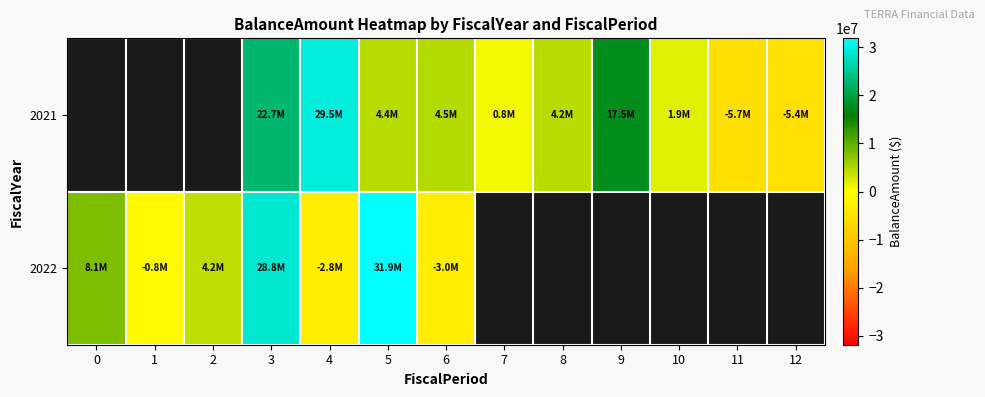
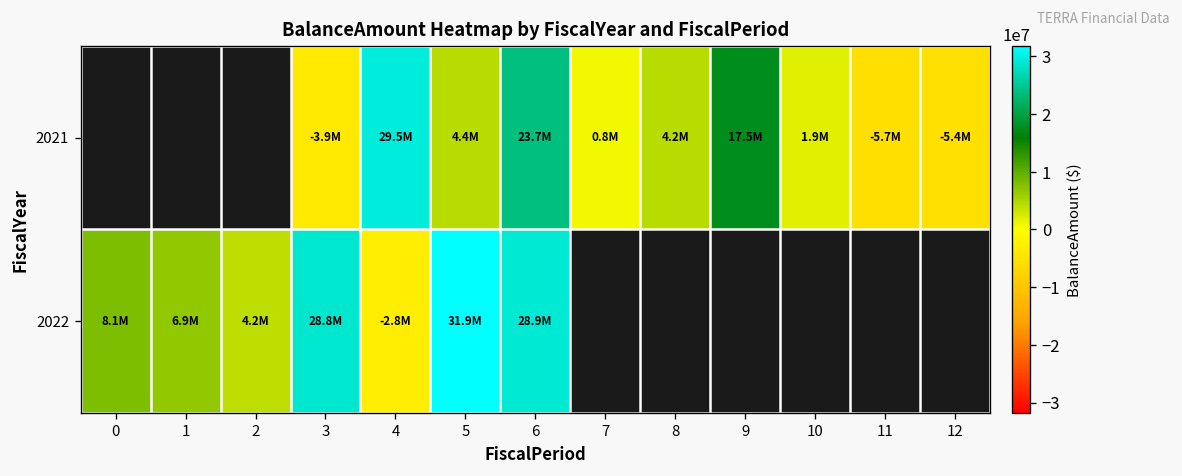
2021, 3: 22.7M -> -3.9M
2021, 6: 4.5M -> 23.7M
2022, 1: -0.8M -> 6.9M
2022, 6: -3.0M -> 28.9M
